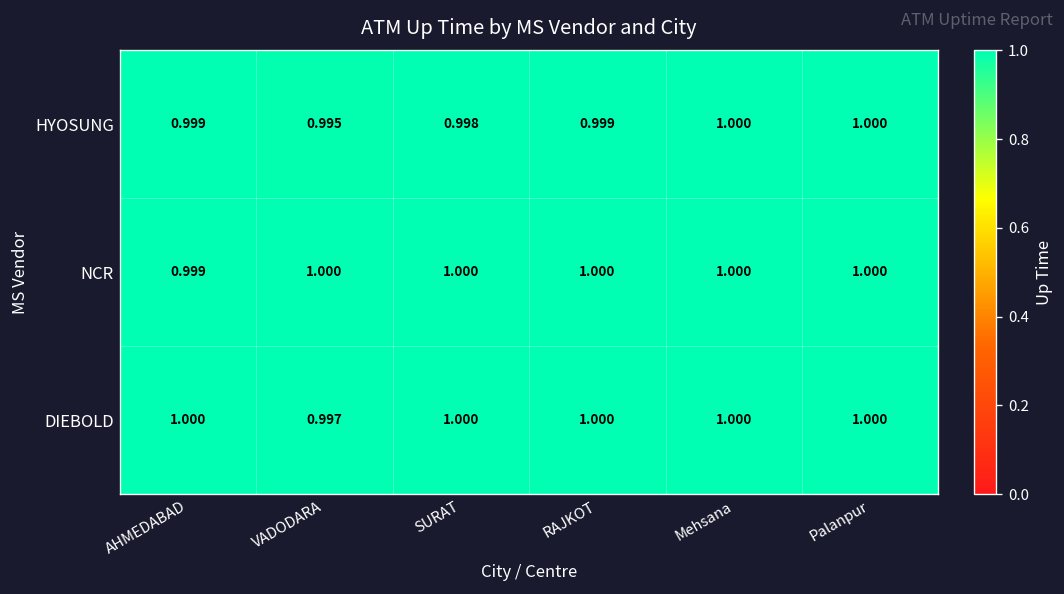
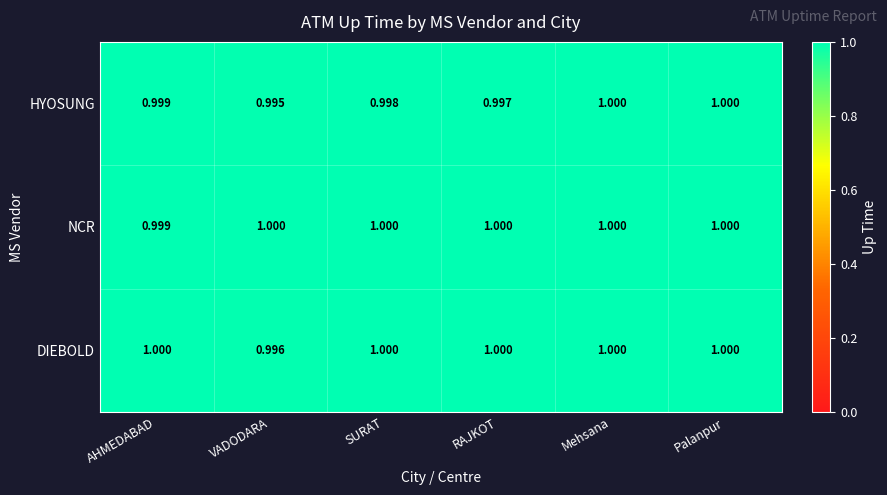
HYOSUNG, RAJKOT: 0.999 -> 0.997
DIEBOLD, VADODARA: 0.997 -> 0.996
